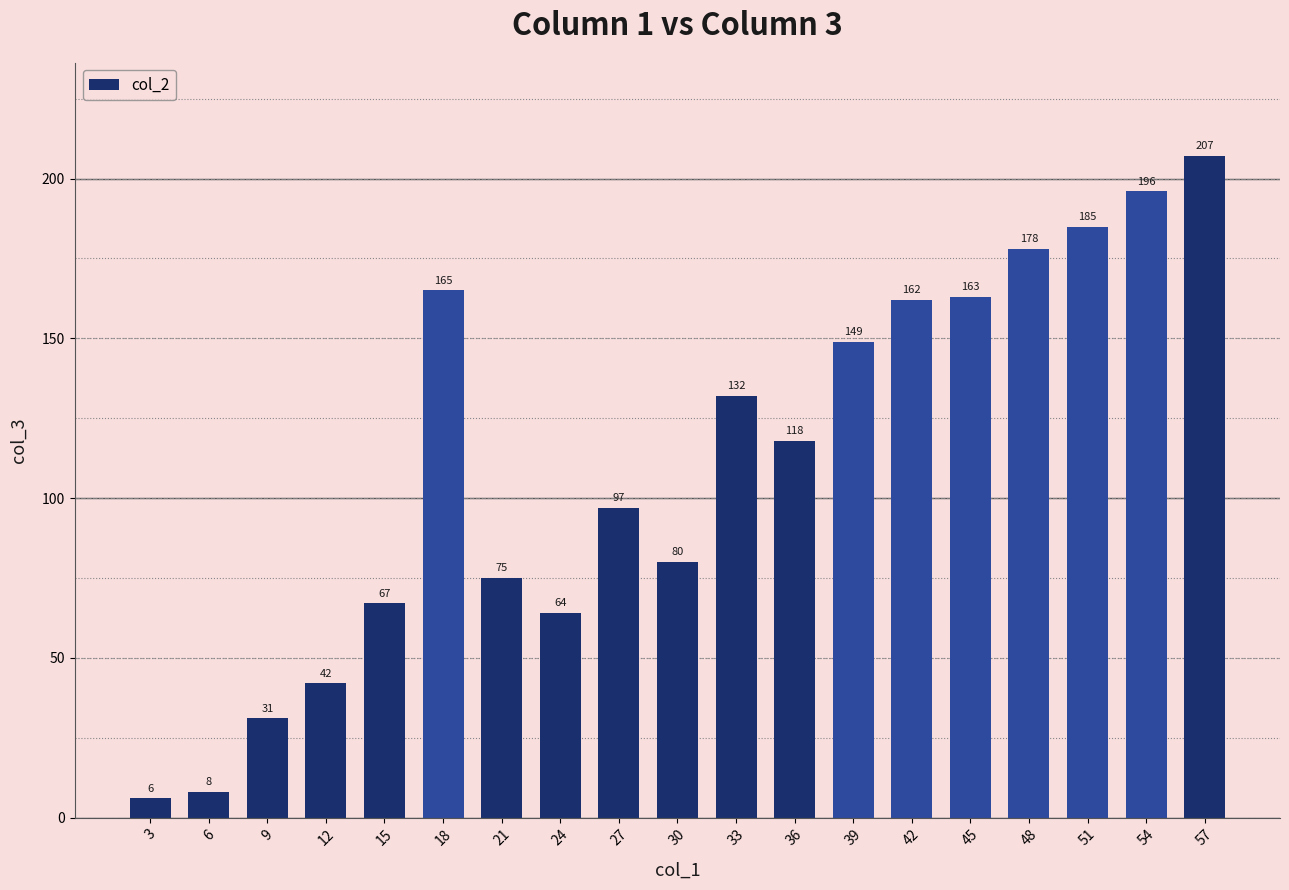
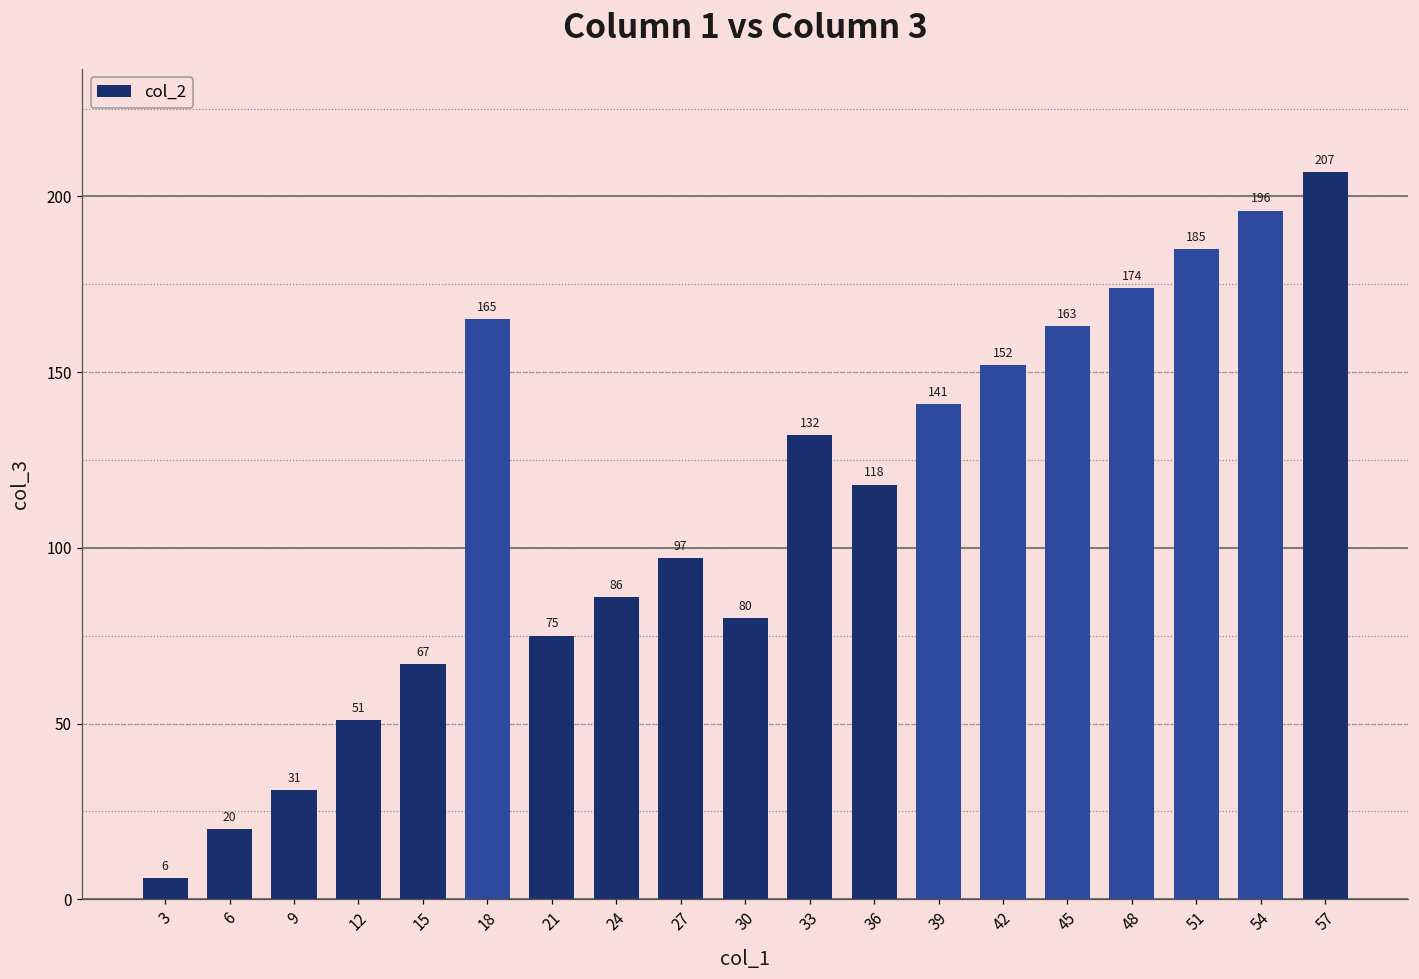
6: 8 -> 20
12: 42 -> 51
24: 64 -> 86
39: 149 -> 141
42: 162 -> 152
48: 178 -> 174
